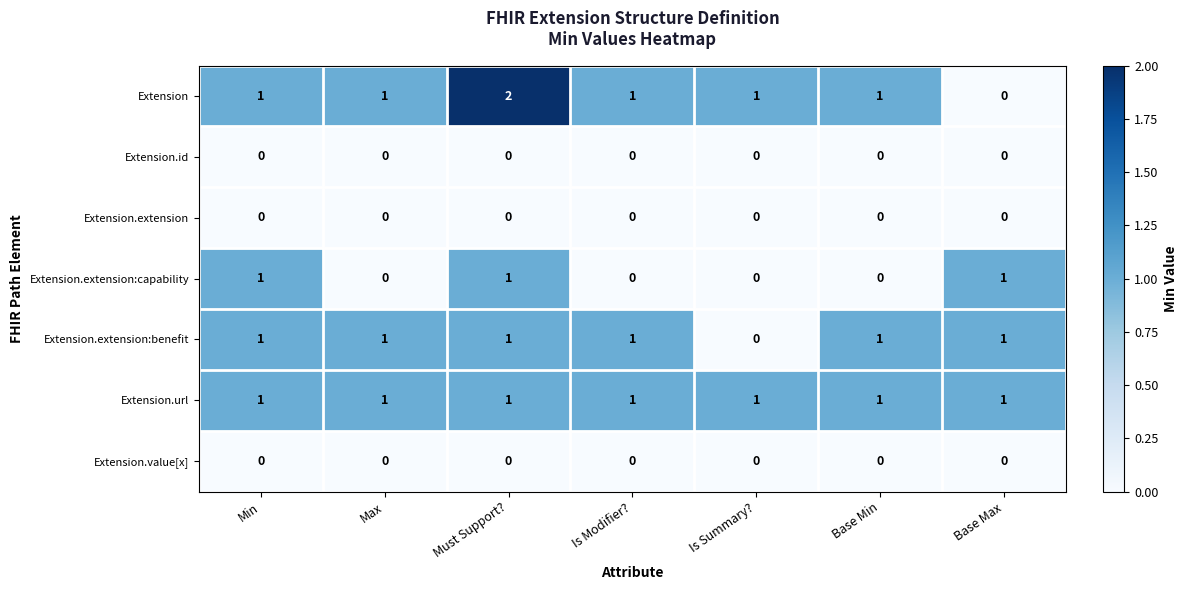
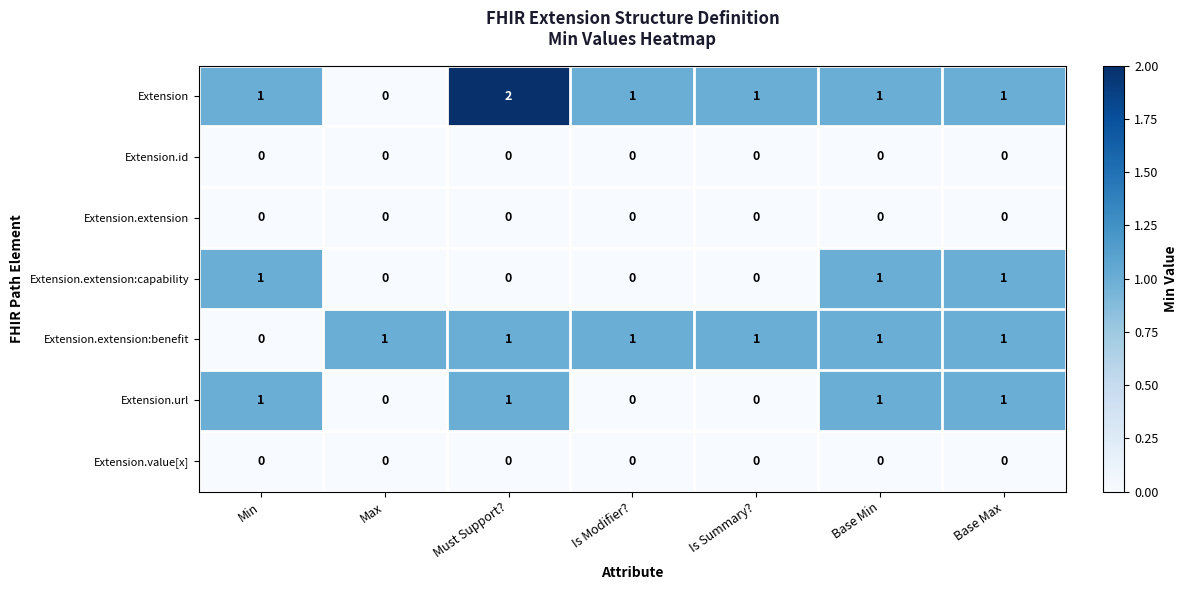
Extension, Max: 1 -> 0
Extension, Base Max: 0 -> 1
Extension.extension:capability, Must Support?: 1 -> 0
Extension.extension:capability, Base Min: 0 -> 1
Extension.extension:benefit, Min: 1 -> 0
Extension.extension:benefit, Is Summary?: 0 -> 1
Extension.url, Max: 1 -> 0
Extension.url, Is Modifier?: 1 -> 0
Extension.url, Is Summary?: 1 -> 0
